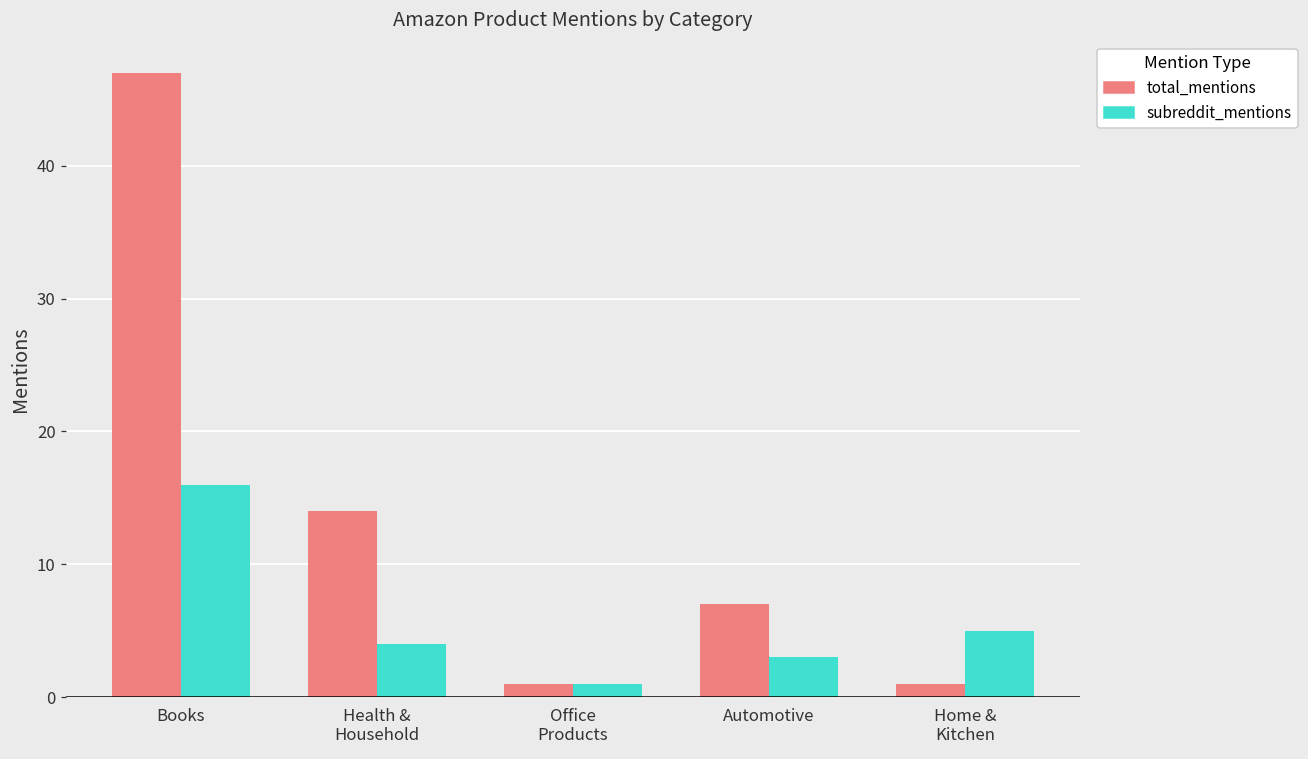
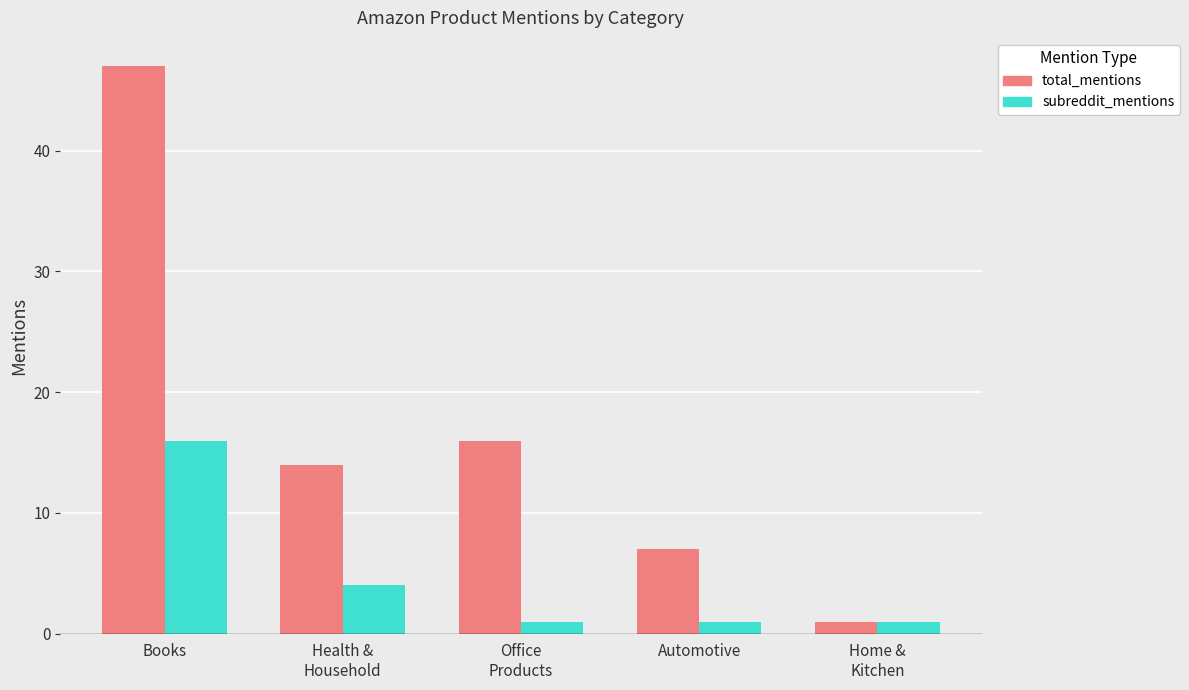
total_mentions, Office Products: 1 -> 16
subreddit_mentions, Automotive: 3 -> 1
subreddit_mentions, Home & Kitchen: 5 -> 1
